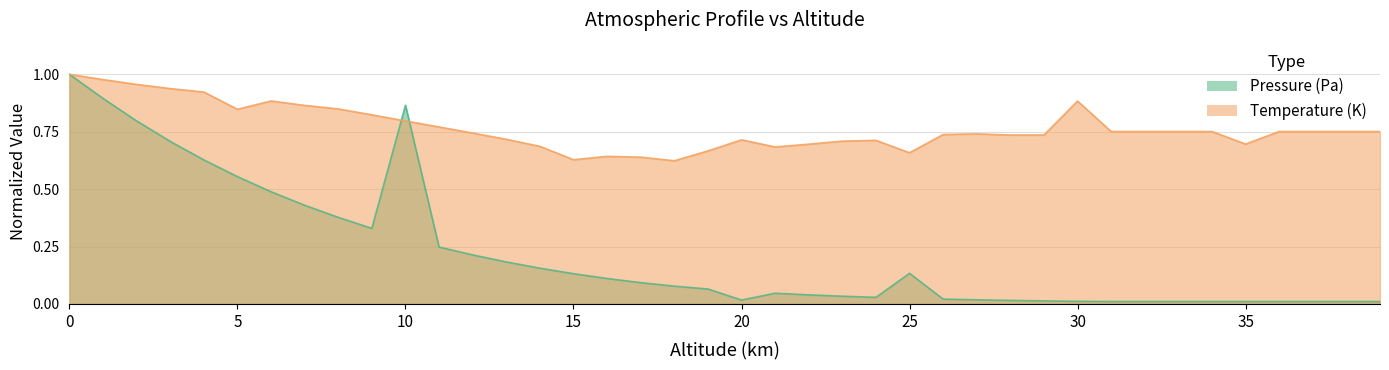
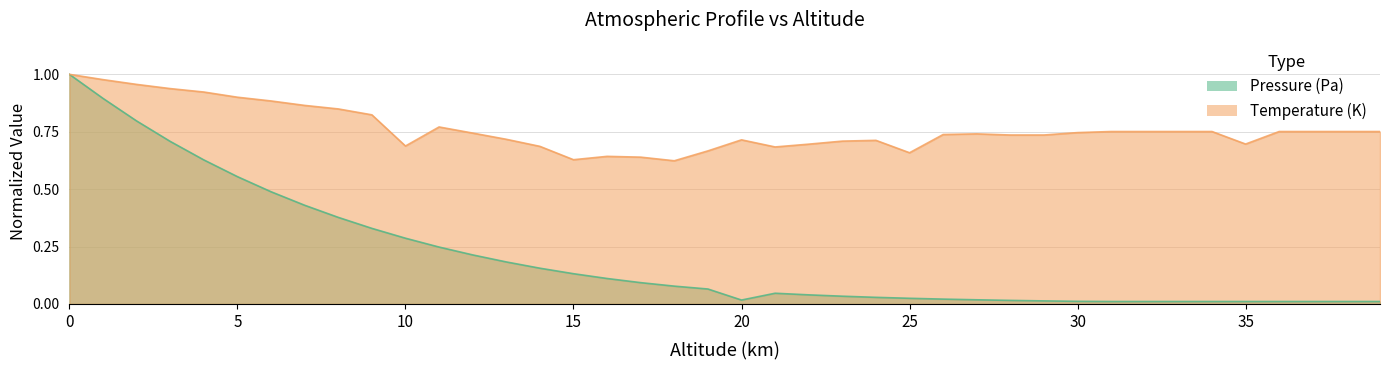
Temperature (K), 5: 0.85 -> 0.90
Pressure (Pa), 10: 0.87 -> 0.29
Temperature (K), 10: 0.80 -> 0.69
Pressure (Pa), 25: 0.13 -> 0.02
Temperature (K), 30: 0.88 -> 0.75
